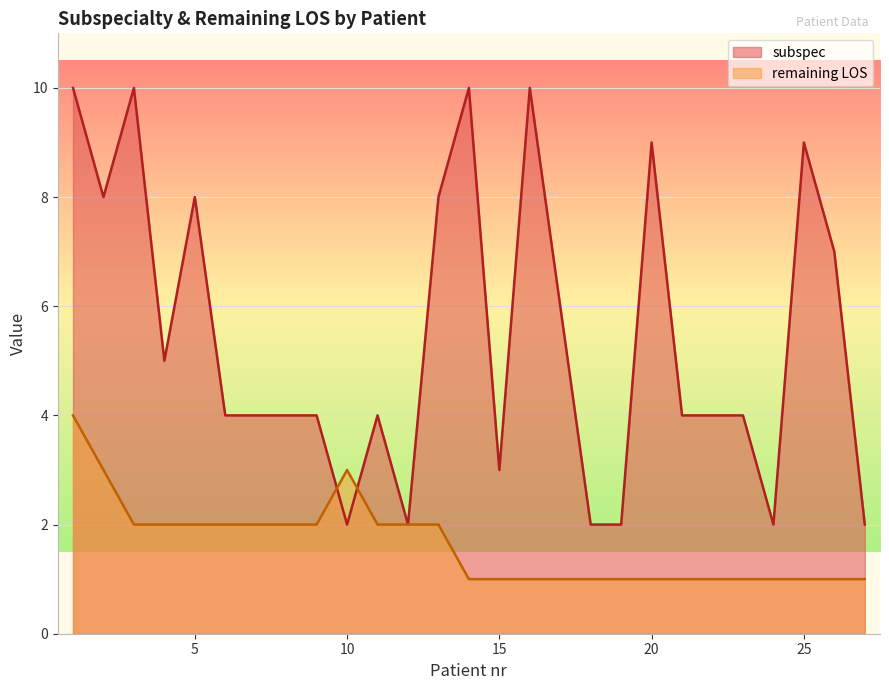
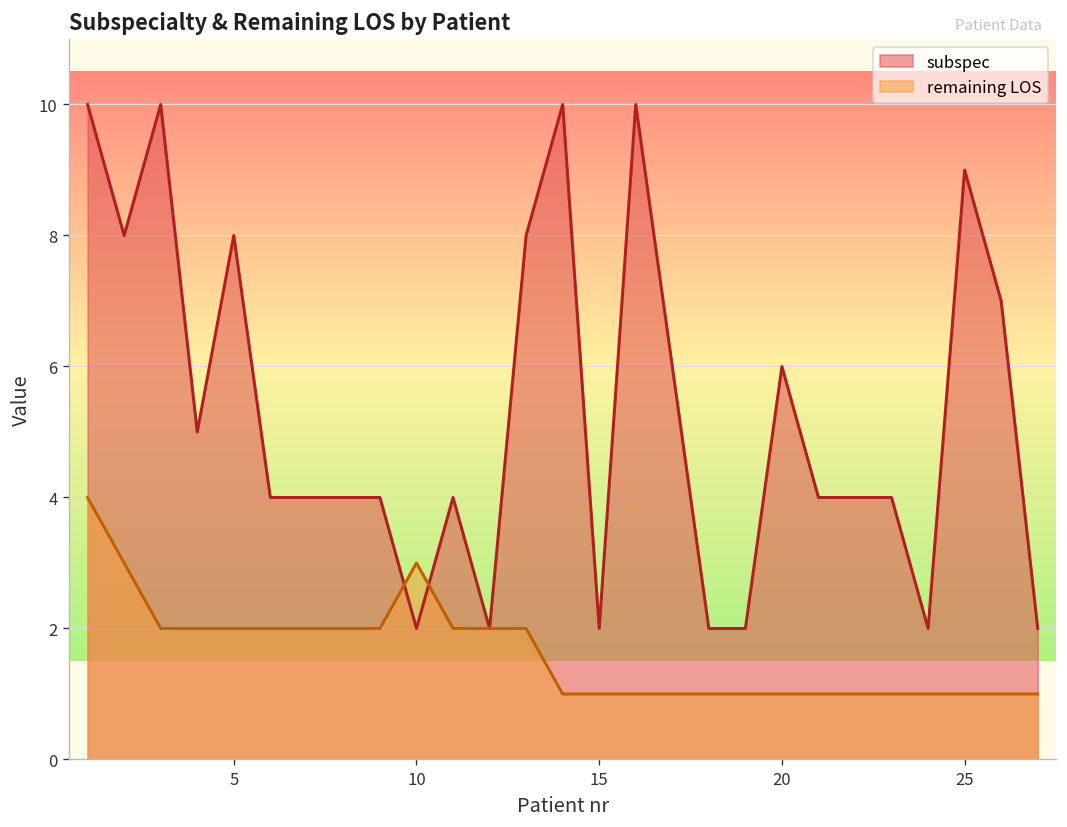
subspec, 15: 3 -> 2
subspec, 20: 9 -> 6
